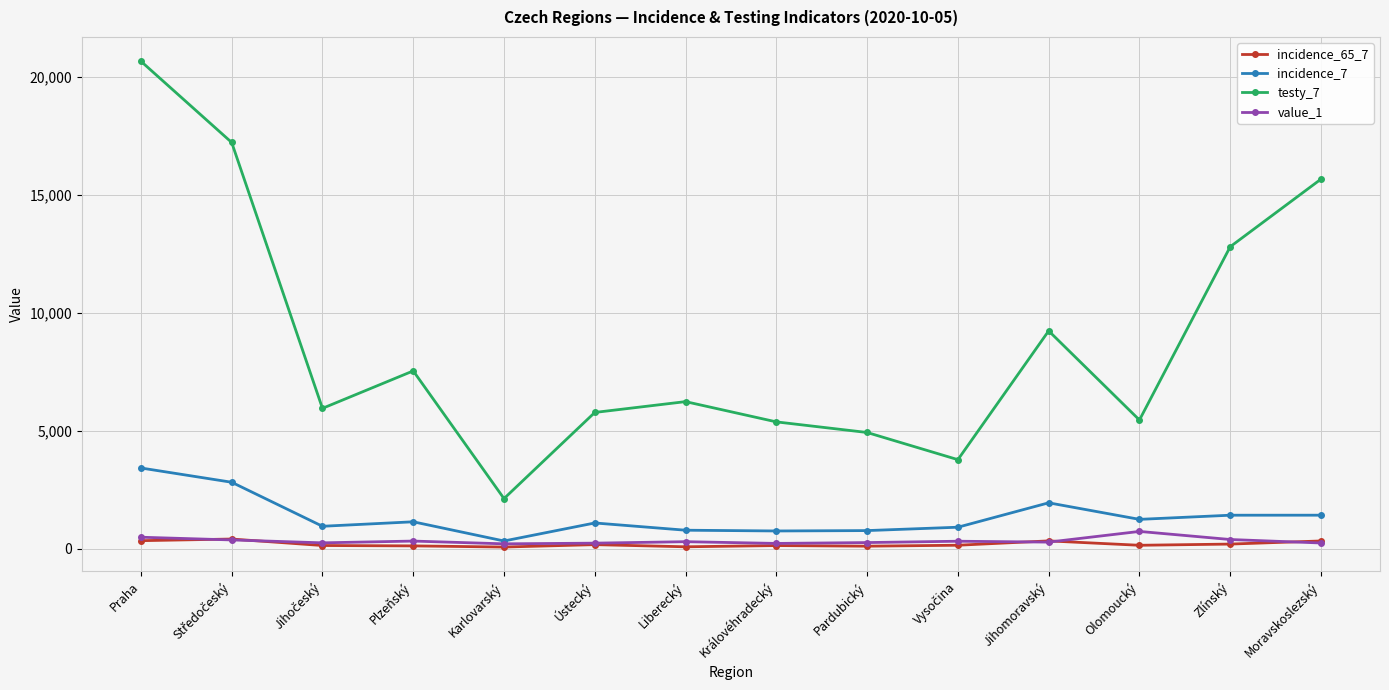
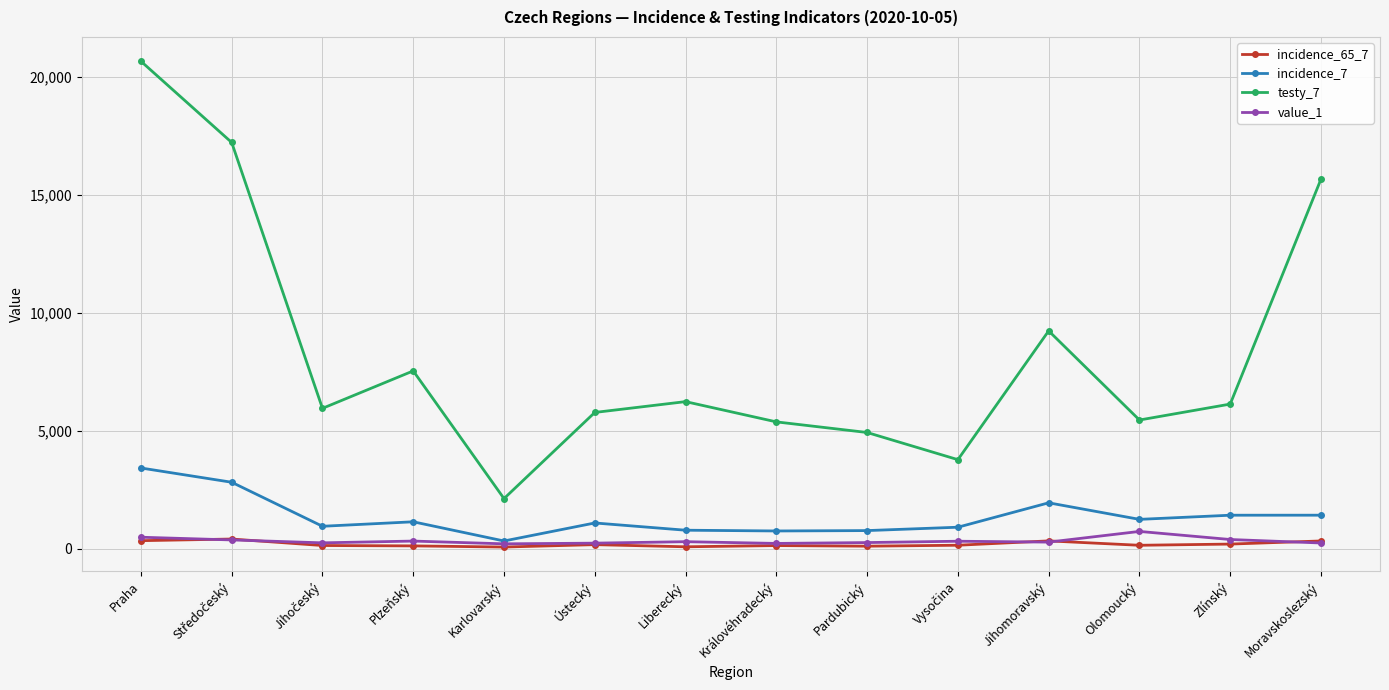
testy_7, Zlínský: 12,800 -> 6,100
